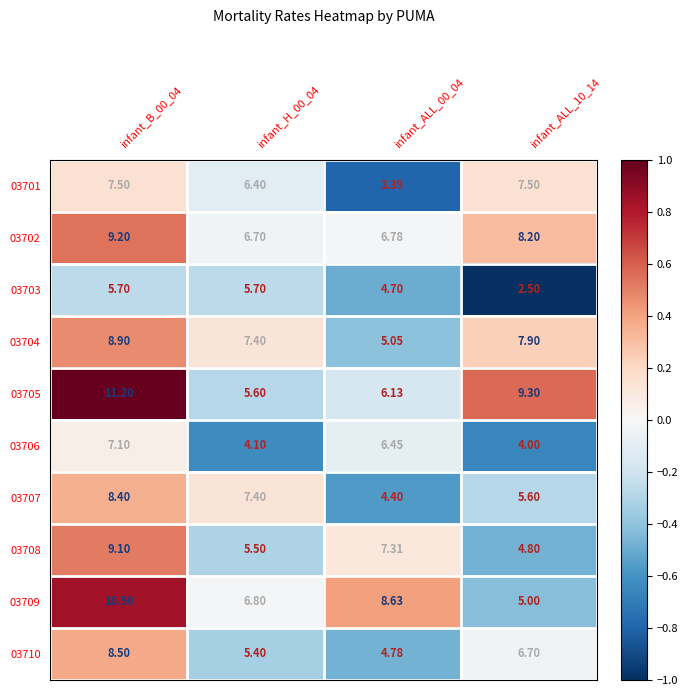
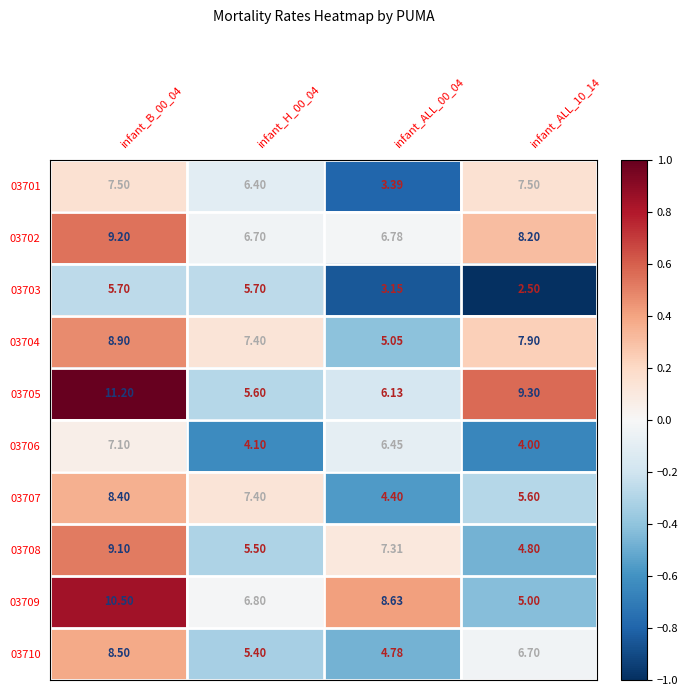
03703, infant_ALL_00_04: 4.70 -> 3.15
